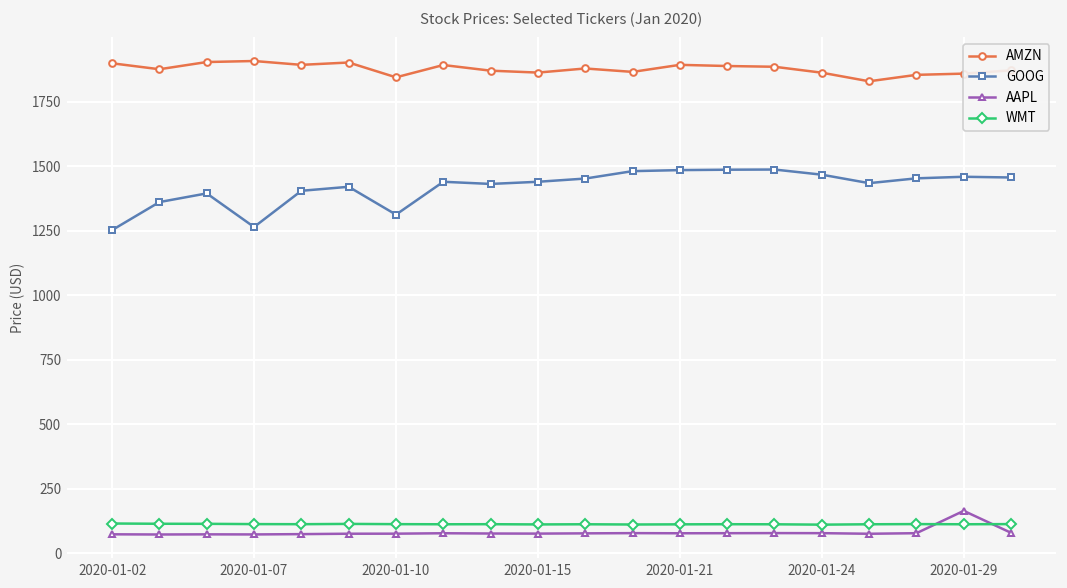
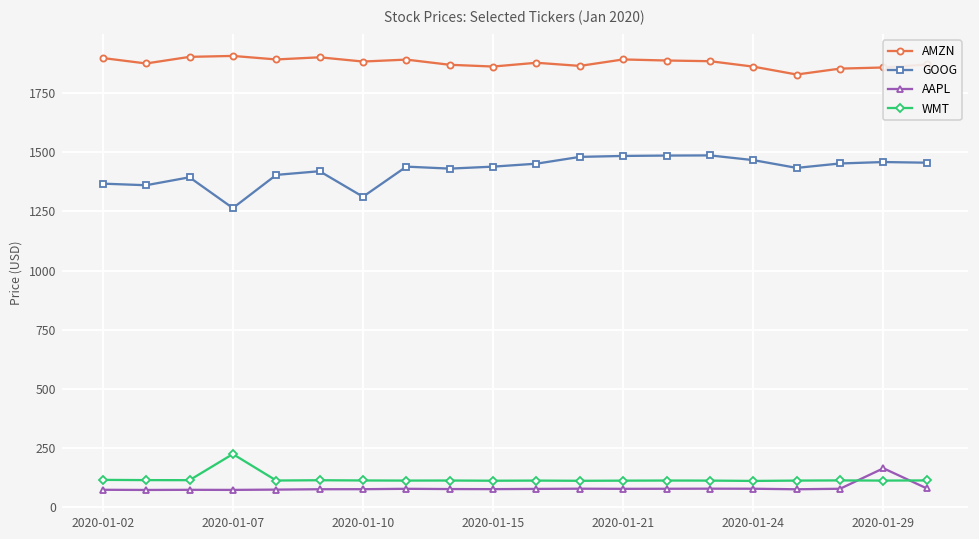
GOOG, 2020-01-02: 1250 -> 1370
WMT, 2020-01-07: 110 -> 230
AMZN, 2020-01-10: 1840 -> 1880
